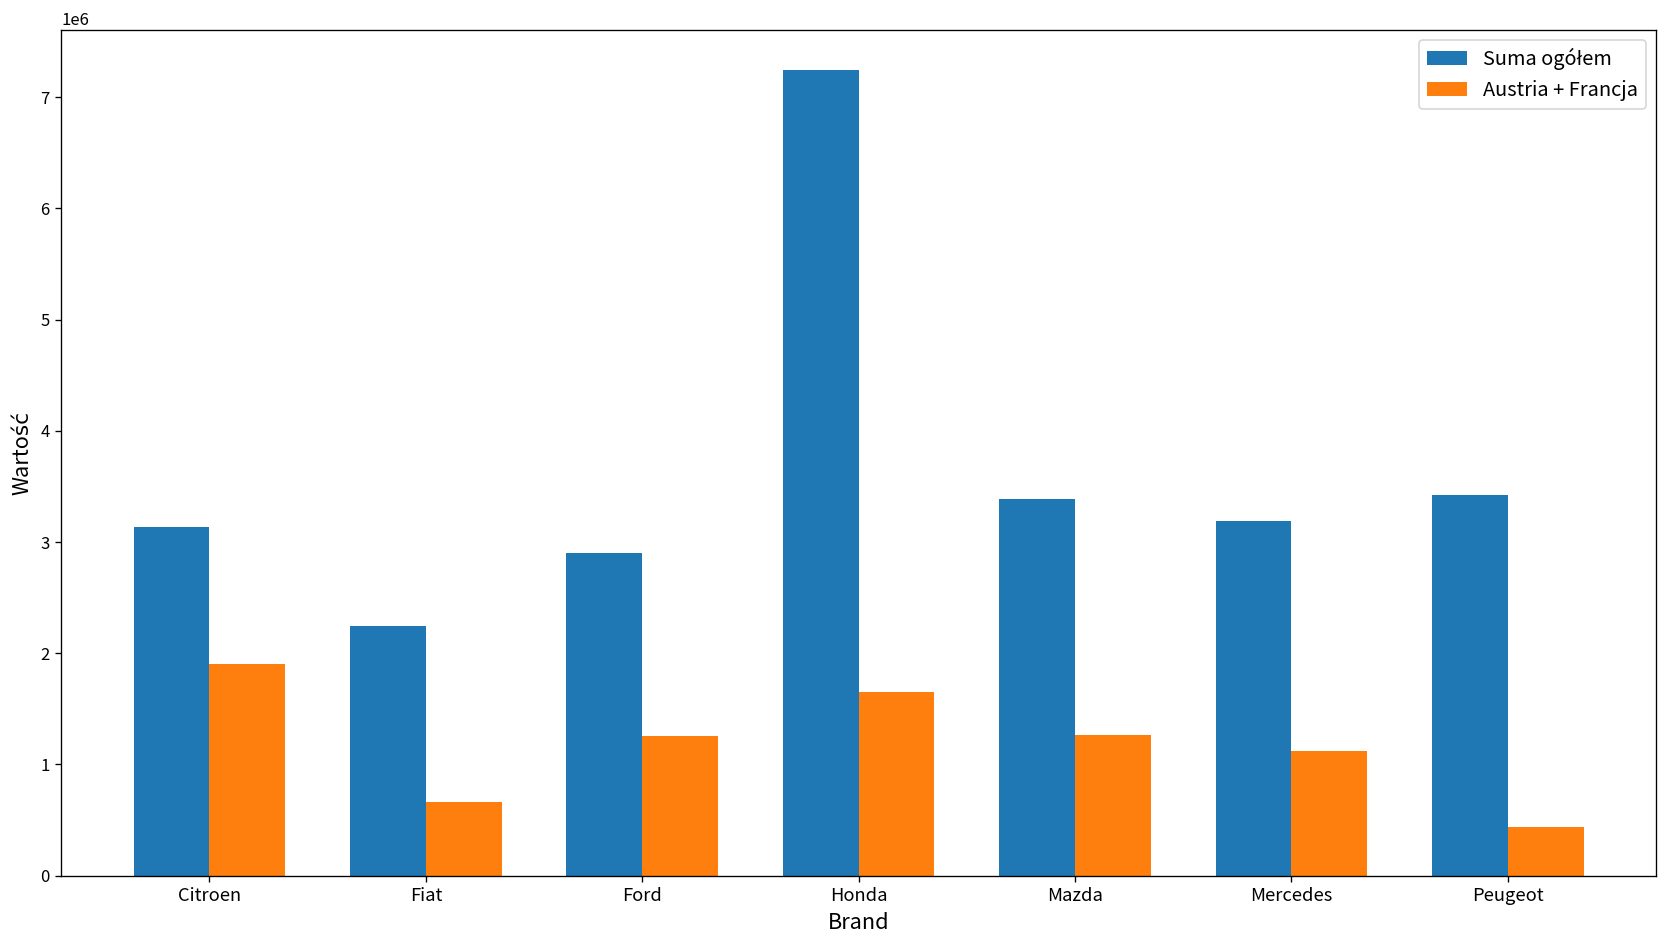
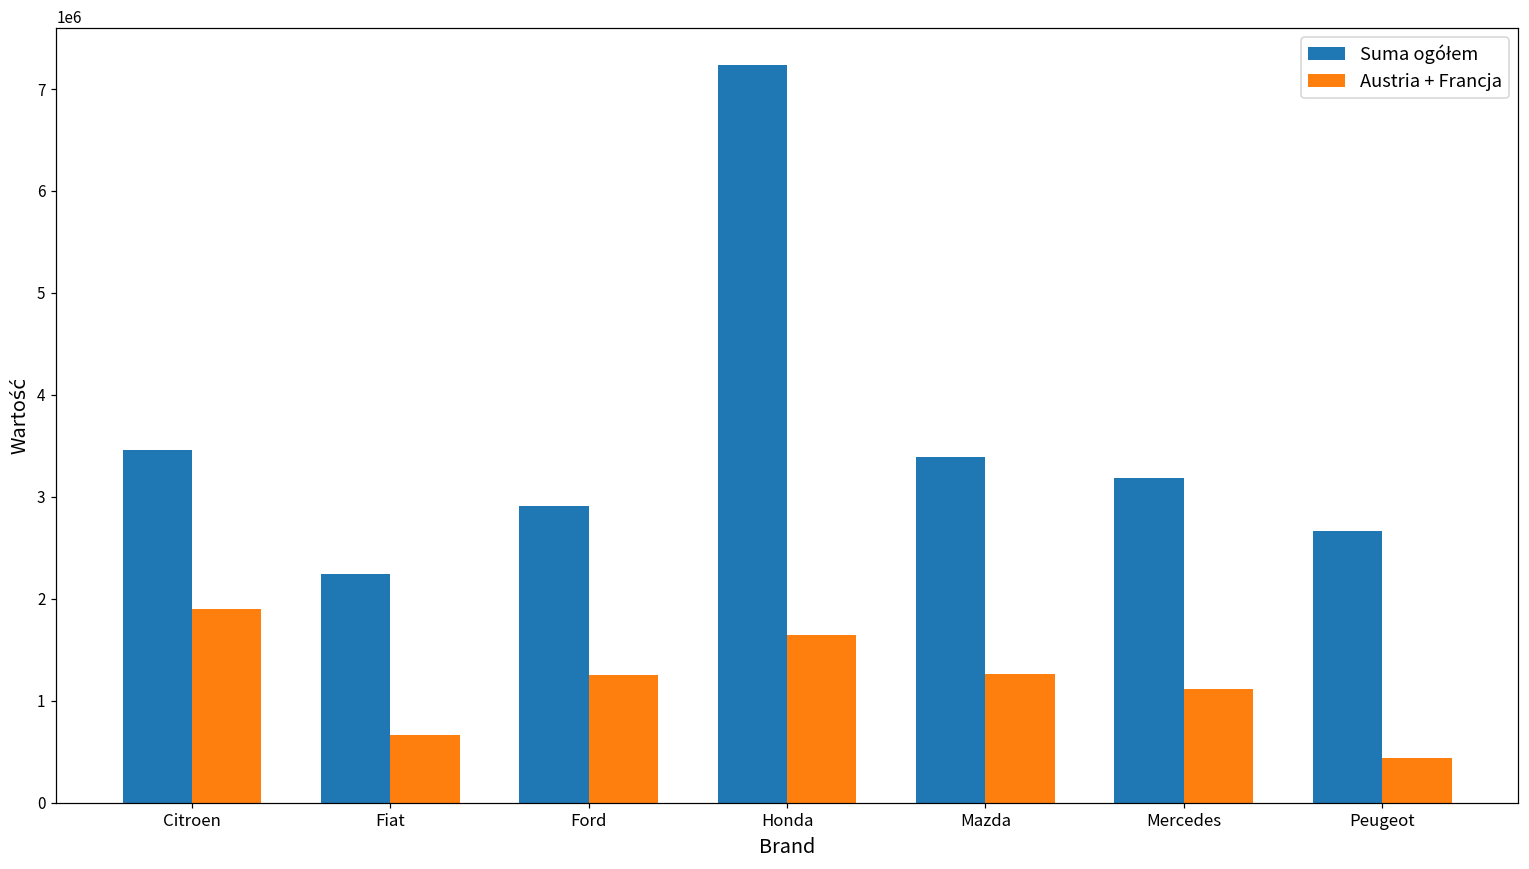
Suma ogółem, Citroen: 3100000 -> 3500000
Suma ogółem, Peugeot: 3400000 -> 2700000
